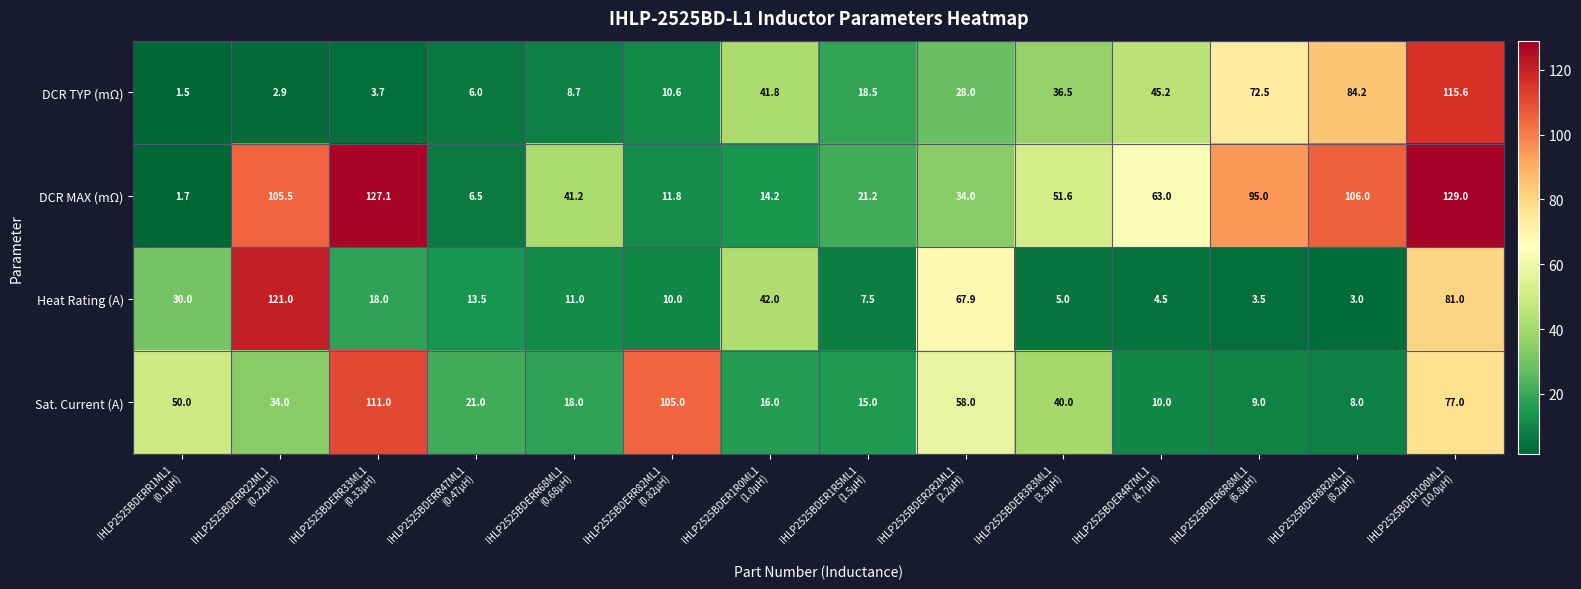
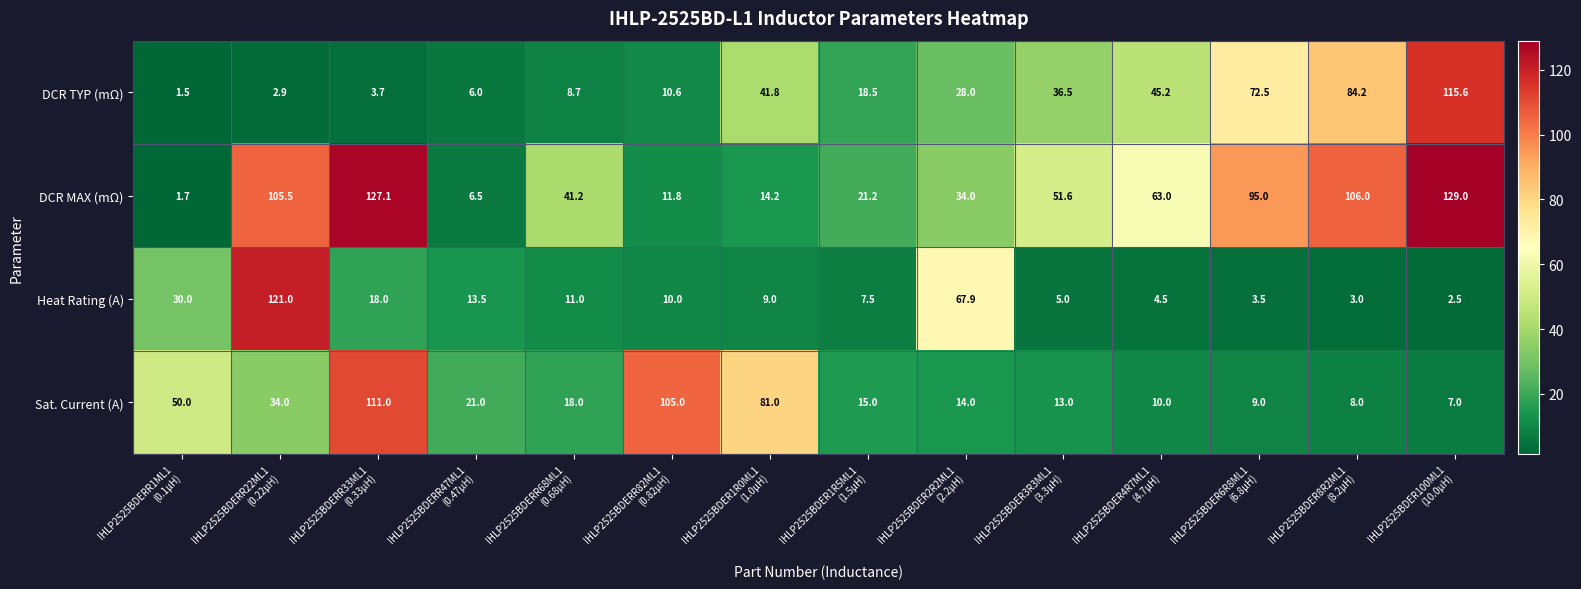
Heat Rating (A), IHLP2525BDER1R0ML1 (1.0µH): 42.0 -> 9.0
Heat Rating (A), IHLP2525BDER100ML1 (10.0µH): 81.0 -> 2.5
Sat. Current (A), IHLP2525BDER1R0ML1 (1.0µH): 16.0 -> 81.0
Sat. Current (A), IHLP2525BDER2R2ML1 (2.2µH): 58.0 -> 14.0
Sat. Current (A), IHLP2525BDER3R3ML1 (3.3µH): 40.0 -> 13.0
Sat. Current (A), IHLP2525BDER100ML1 (10.0µH): 77.0 -> 7.0
